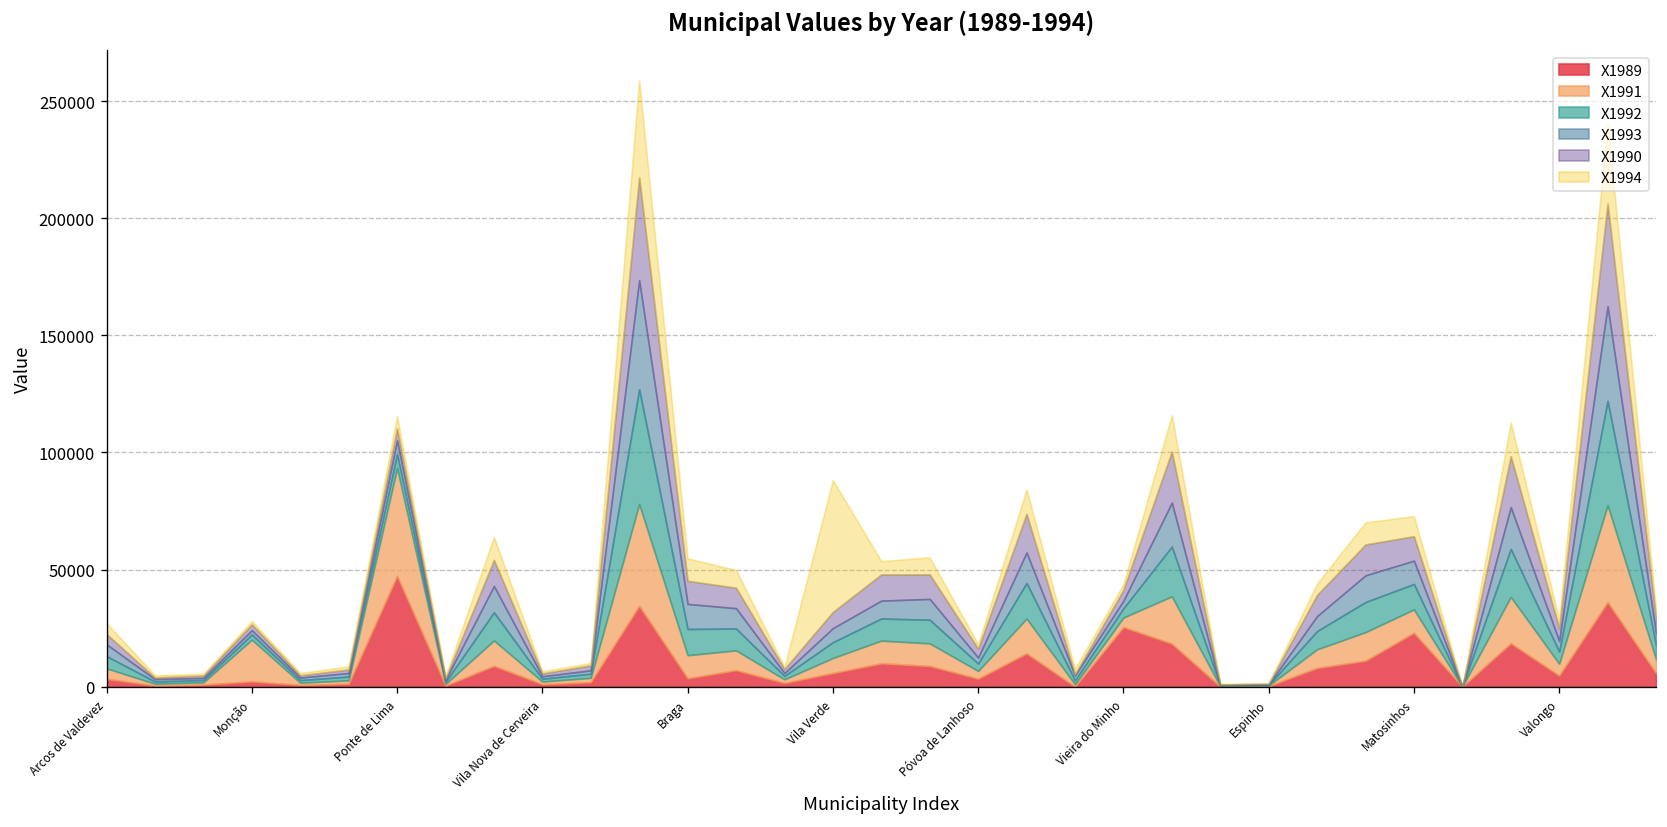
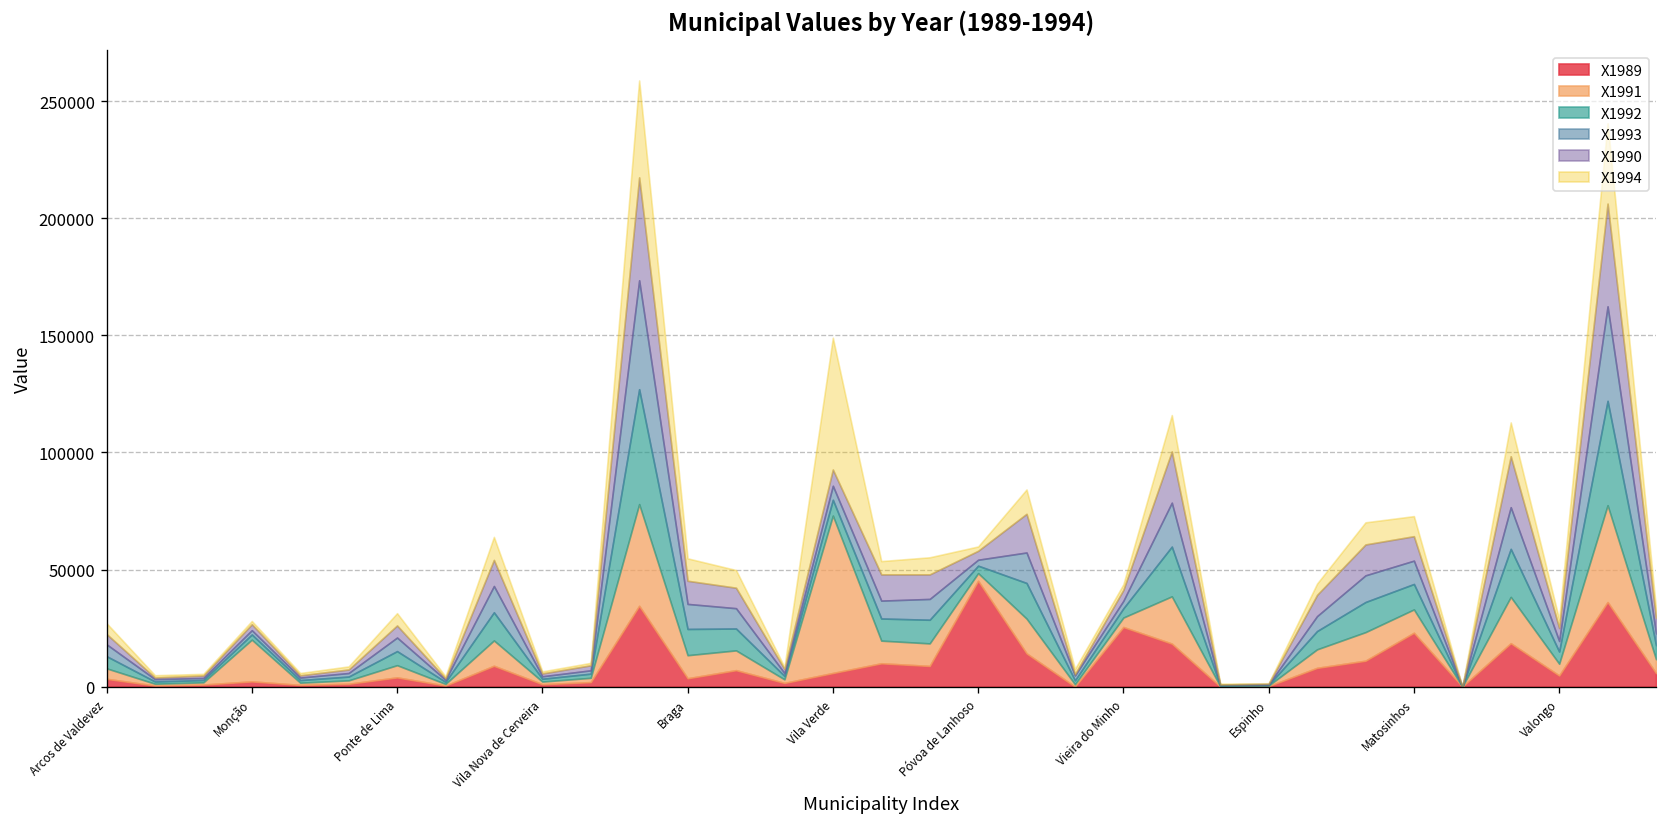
X1989, Ponte de Lima: 47000 -> 4000
X1991, Ponte de Lima: 46000 -> 5000
X1991, Vila Verde: 6000 -> 67000
X1989, Póvoa de Lanhoso: 3000 -> 45000
